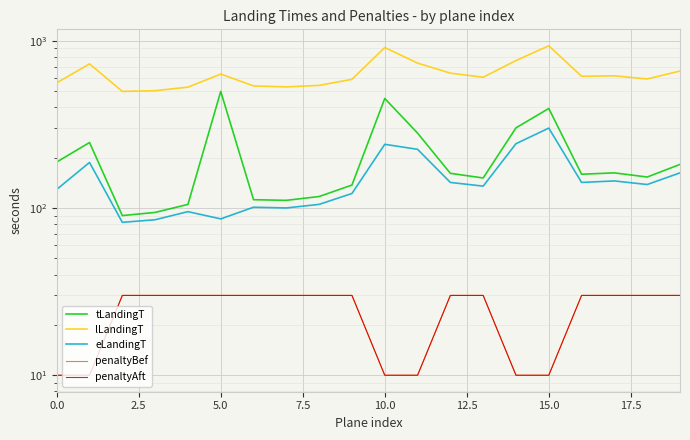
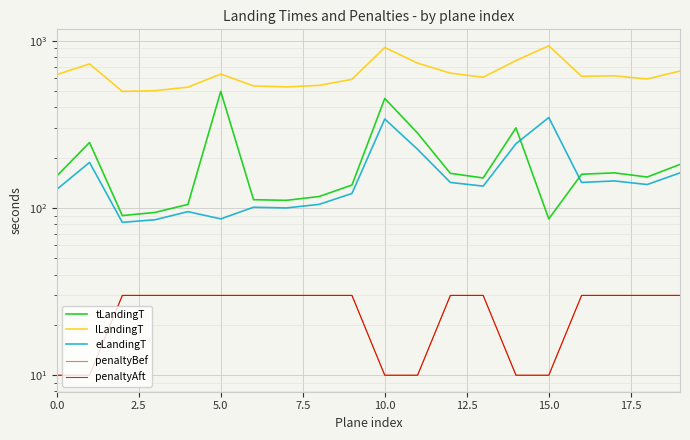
tLandingT, 0.0: 190 -> 160
lLandingT, 0.0: 560 -> 630
eLandingT, 10.0: 240 -> 340
tLandingT, 15.0: 390 -> 90
eLandingT, 15.0: 300 -> 350
